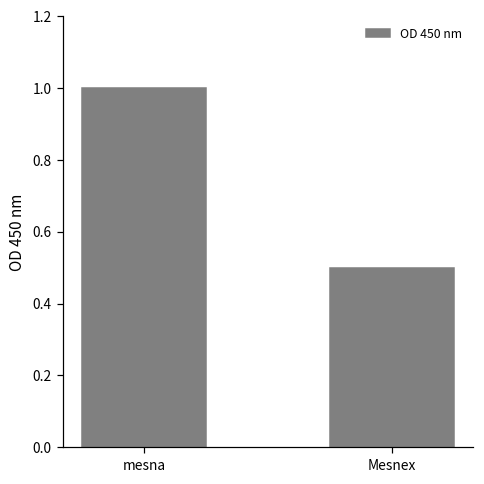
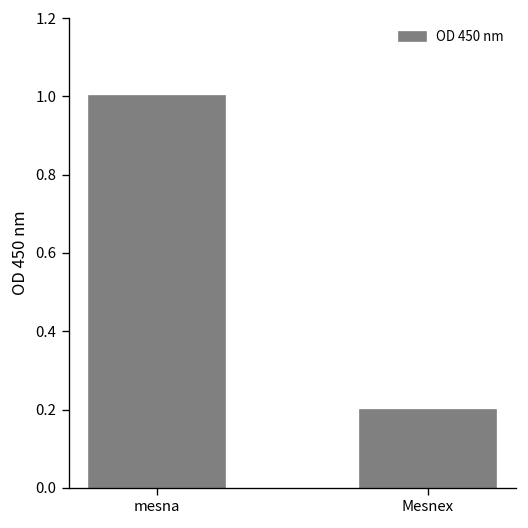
Mesnex: 0.5 -> 0.2
